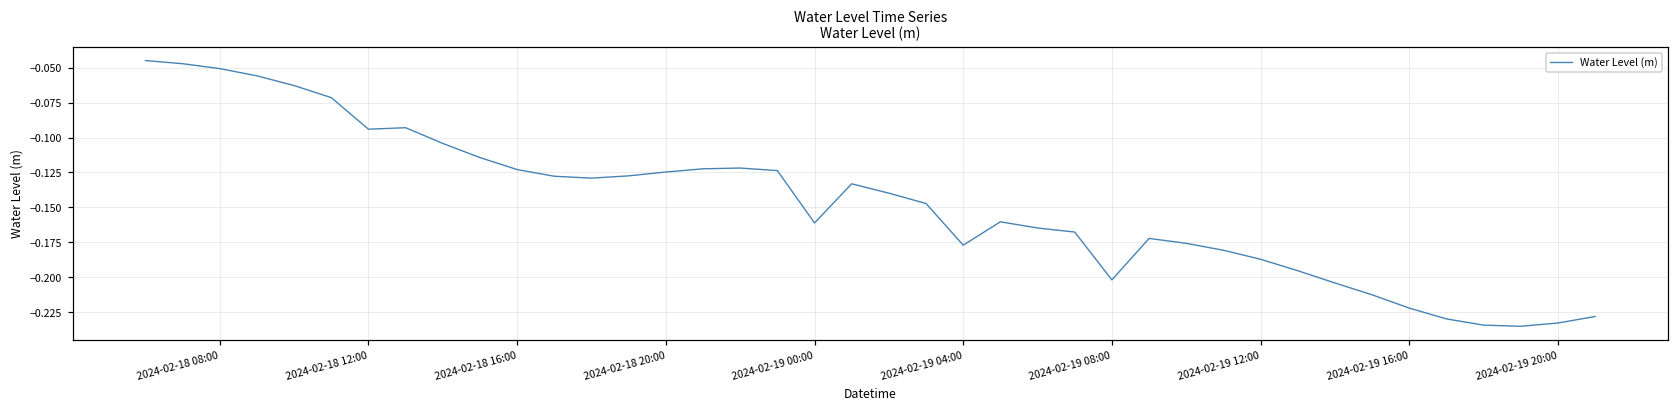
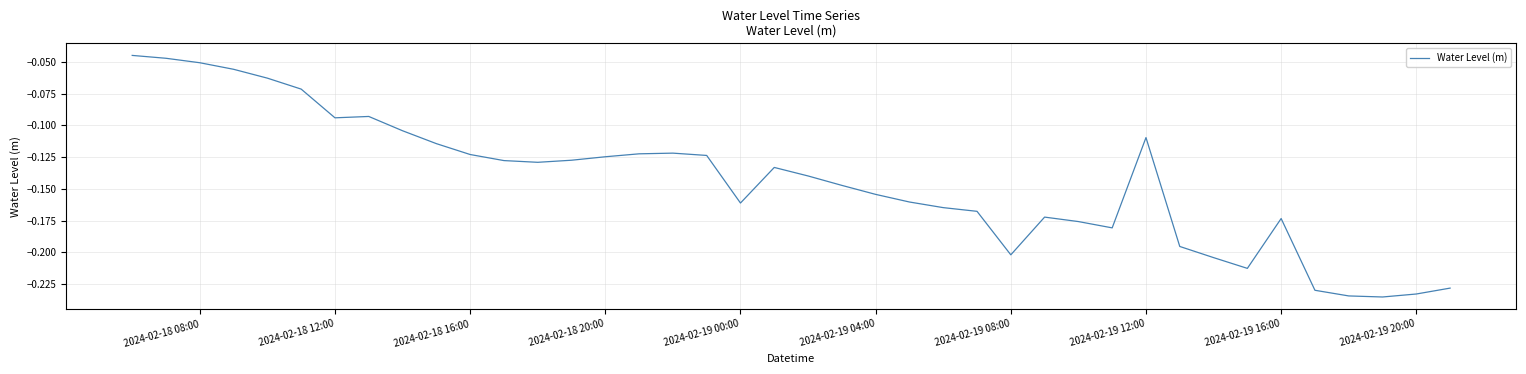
2024-02-19 04:00: -0.177 -> -0.154
2024-02-19 12:00: -0.187 -> -0.110
2024-02-19 16:00: -0.222 -> -0.173
